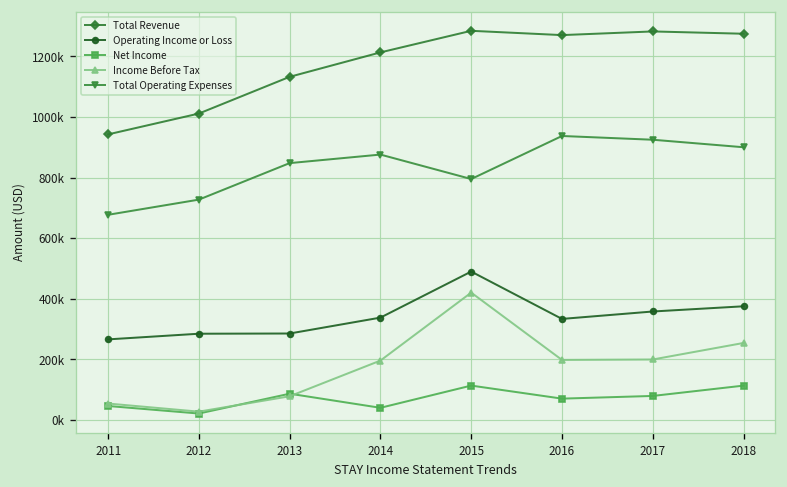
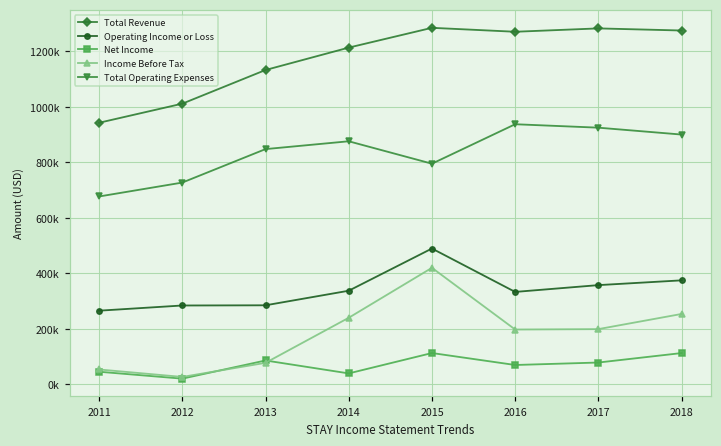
Income Before Tax, 2014: 200000 -> 240000
